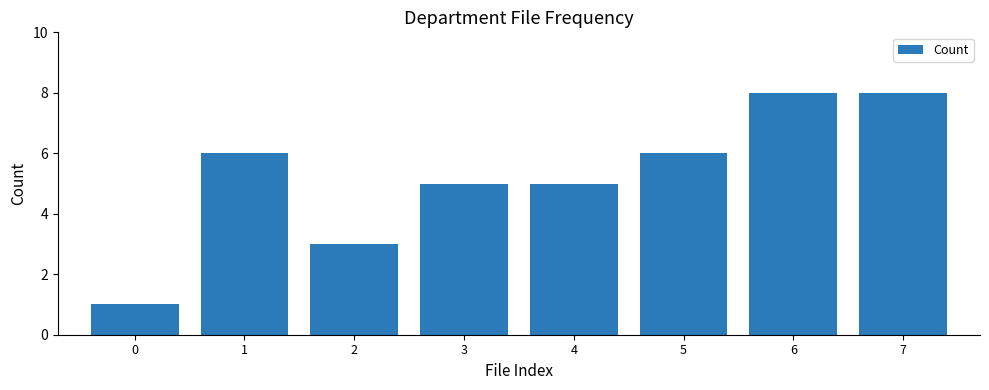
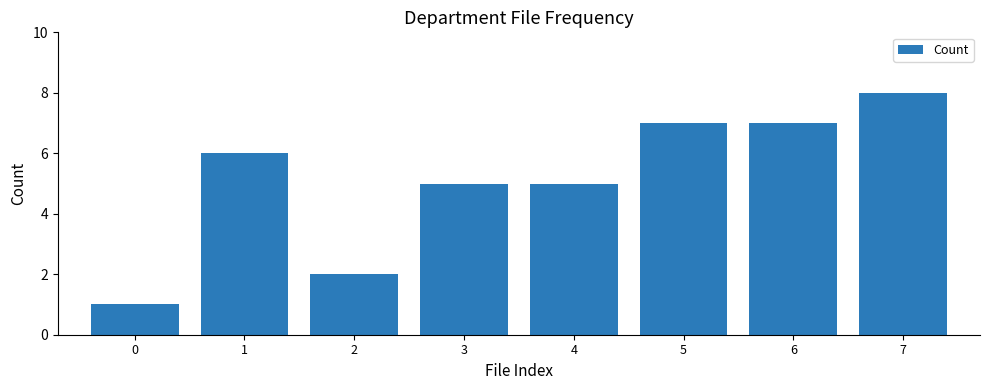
2: 3 -> 2
5: 6 -> 7
6: 8 -> 7
